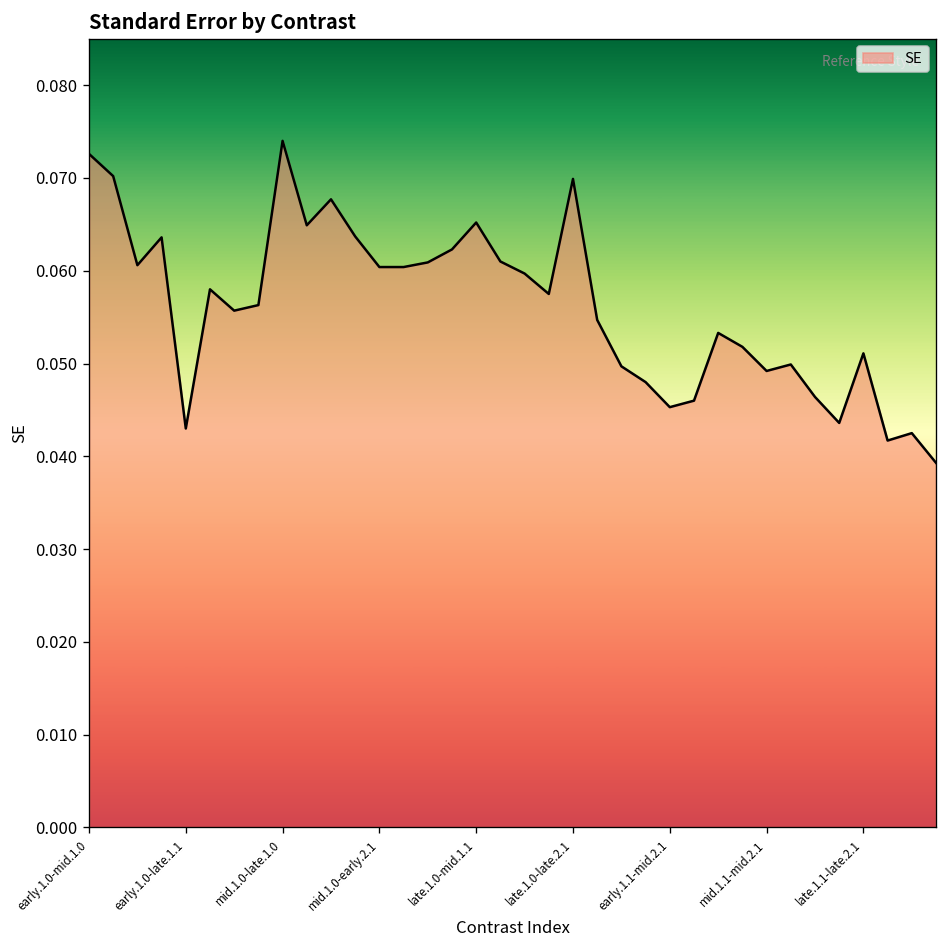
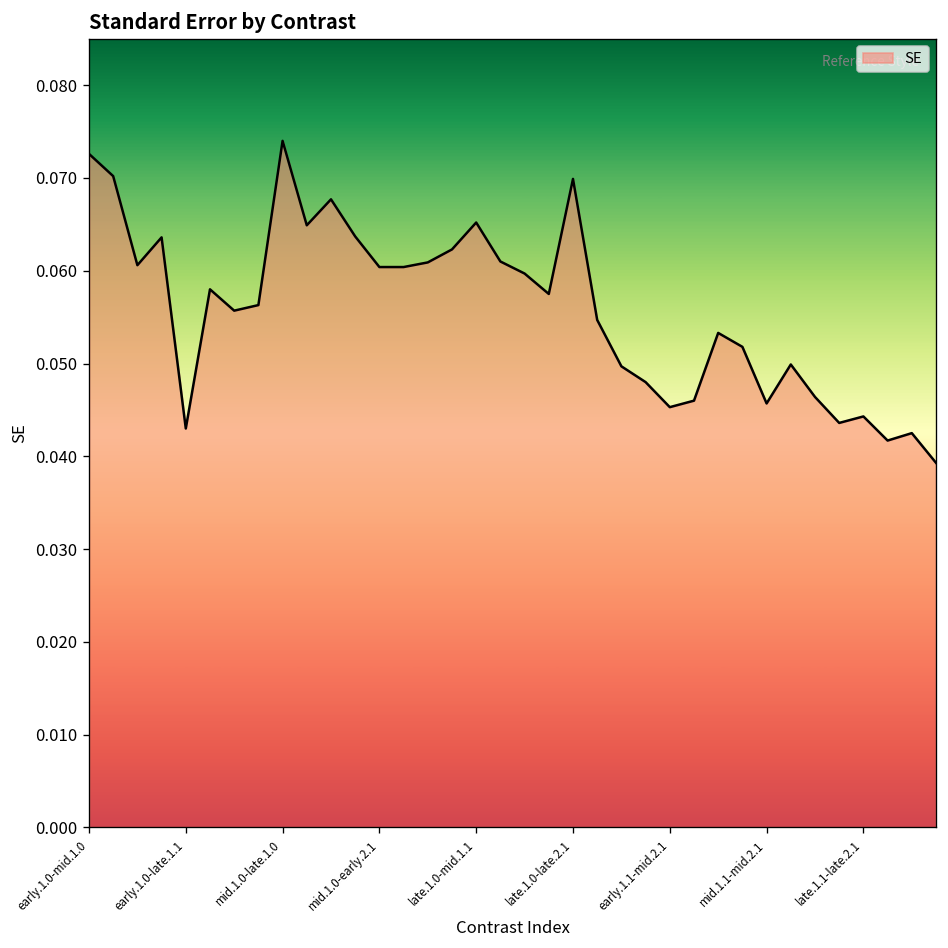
mid.1.1-mid.2.1: 0.049 -> 0.046
late.1.1-late.2.1: 0.051 -> 0.044
